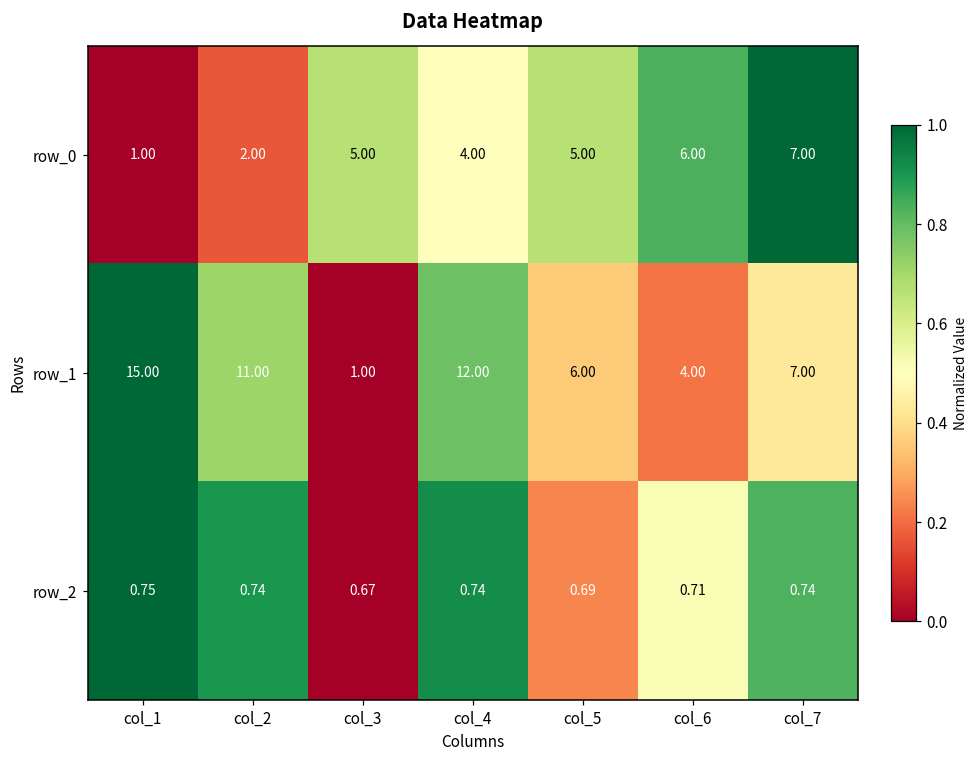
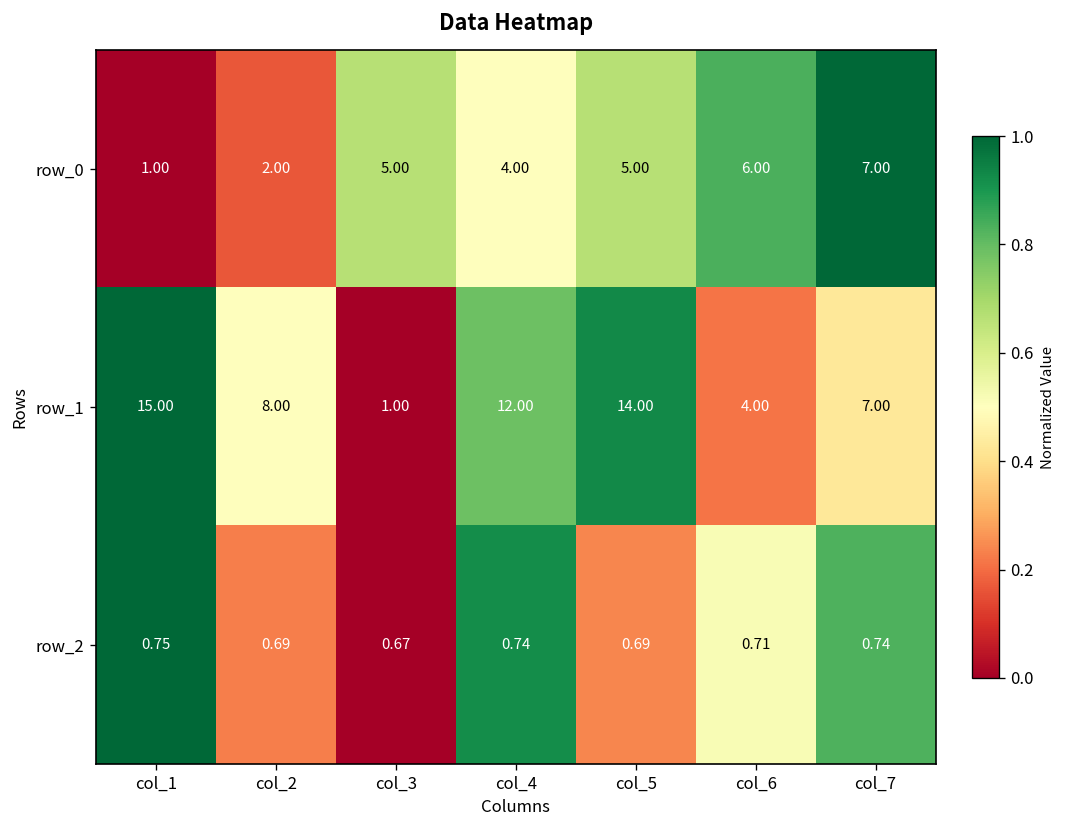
row_1, col_2: 11.00 -> 8.00
row_1, col_5: 6.00 -> 14.00
row_2, col_2: 0.74 -> 0.69
